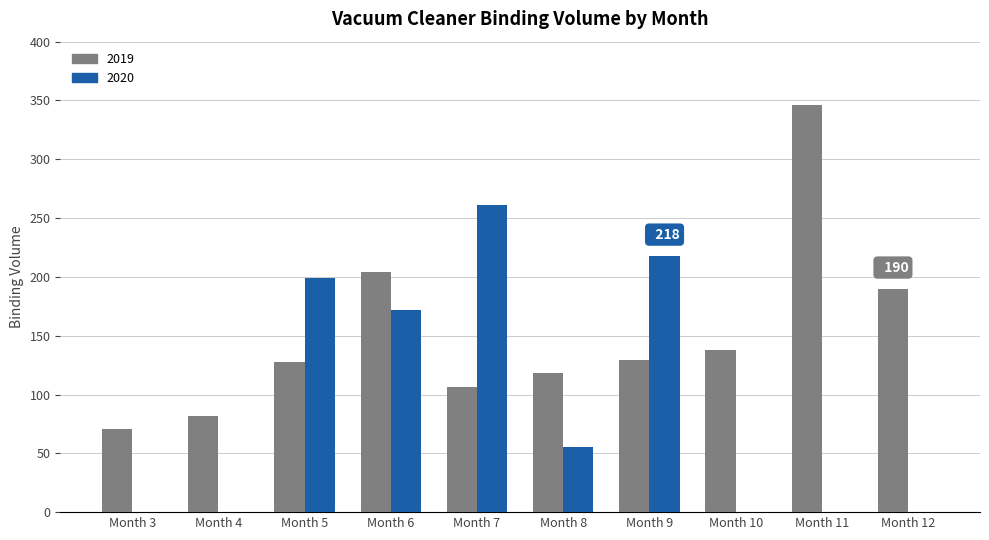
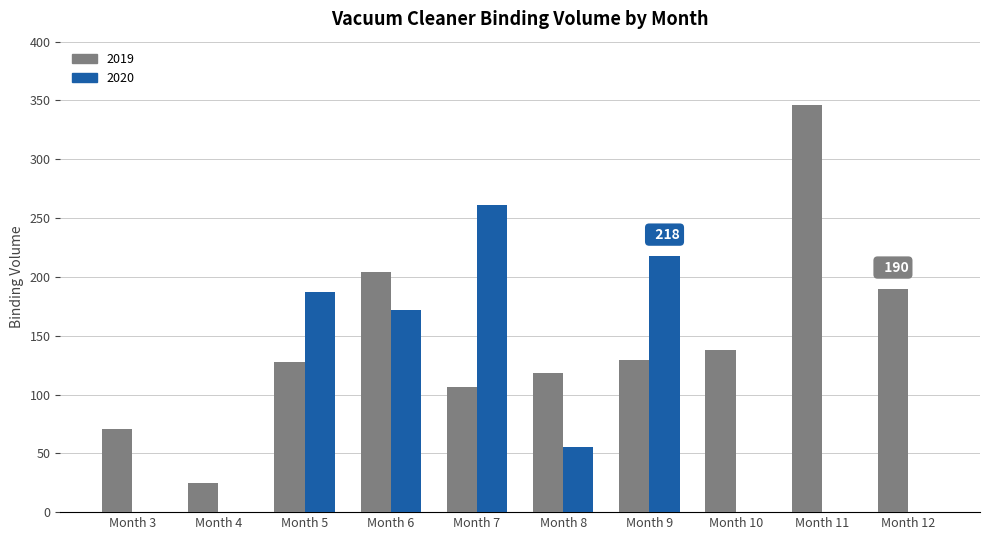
2019, Month 4: 82 -> 25
2020, Month 5: 199 -> 187
